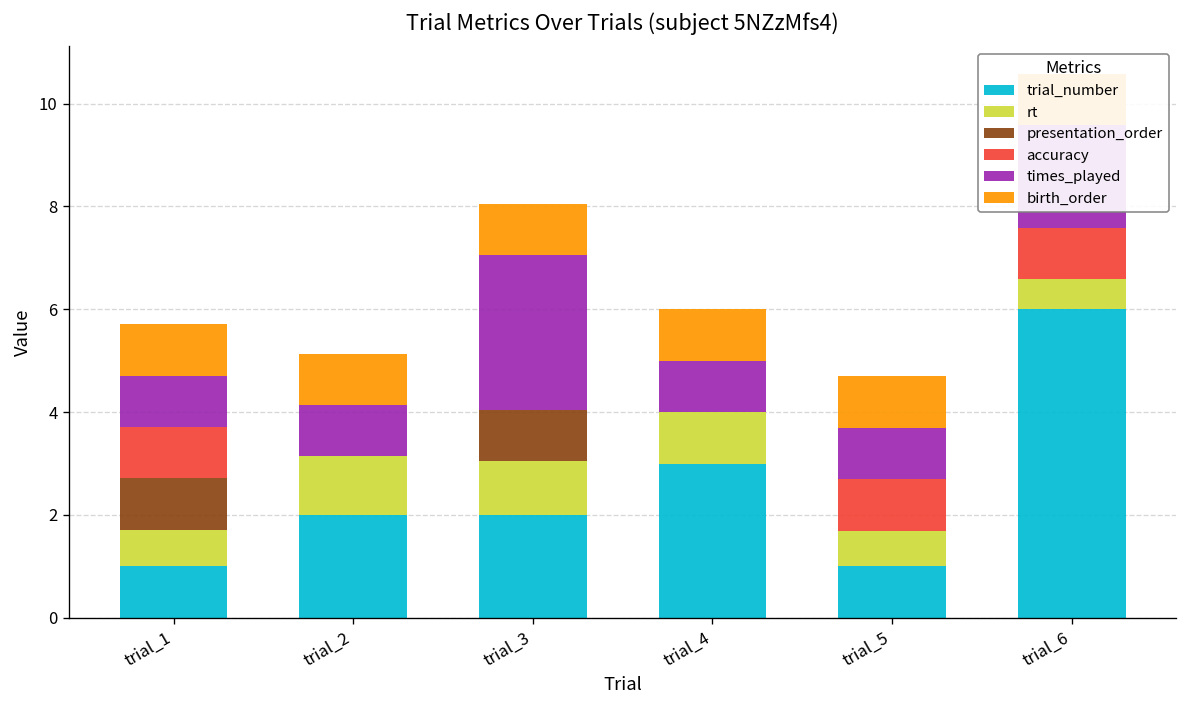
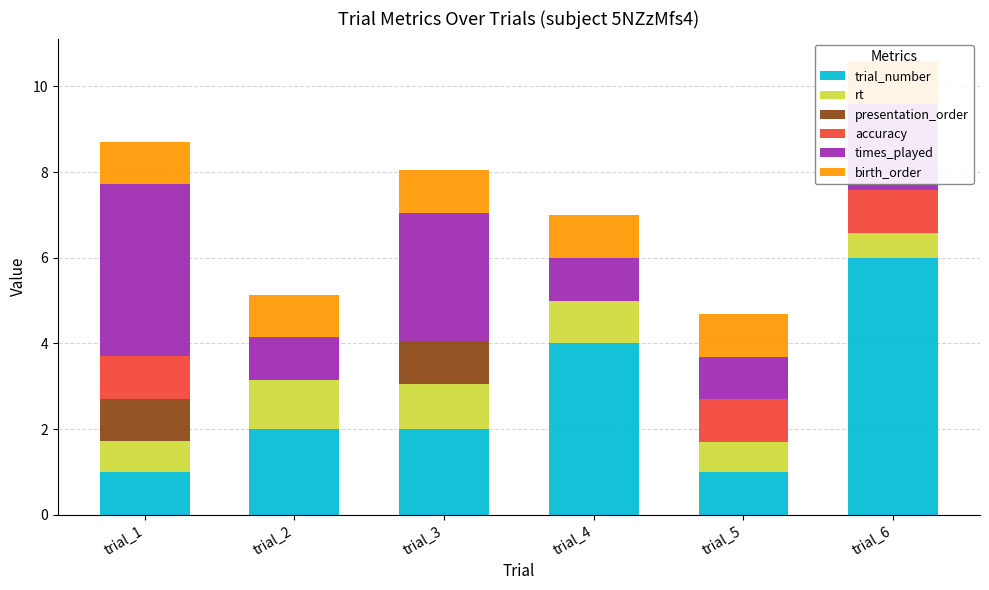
times_played, trial_1: 1 -> 4
trial_number, trial_4: 3 -> 4
